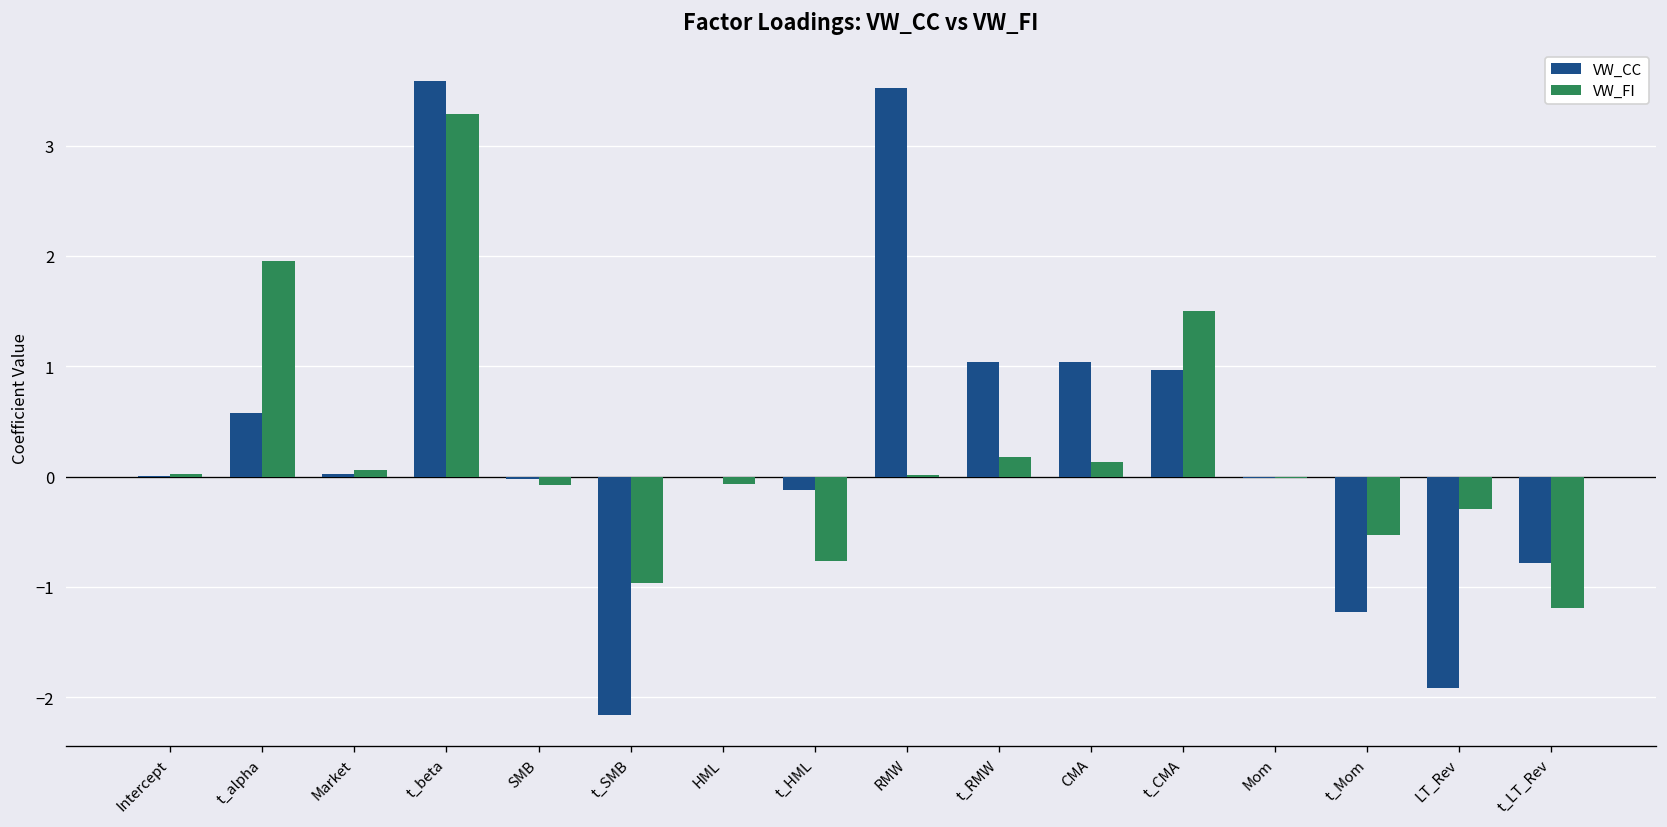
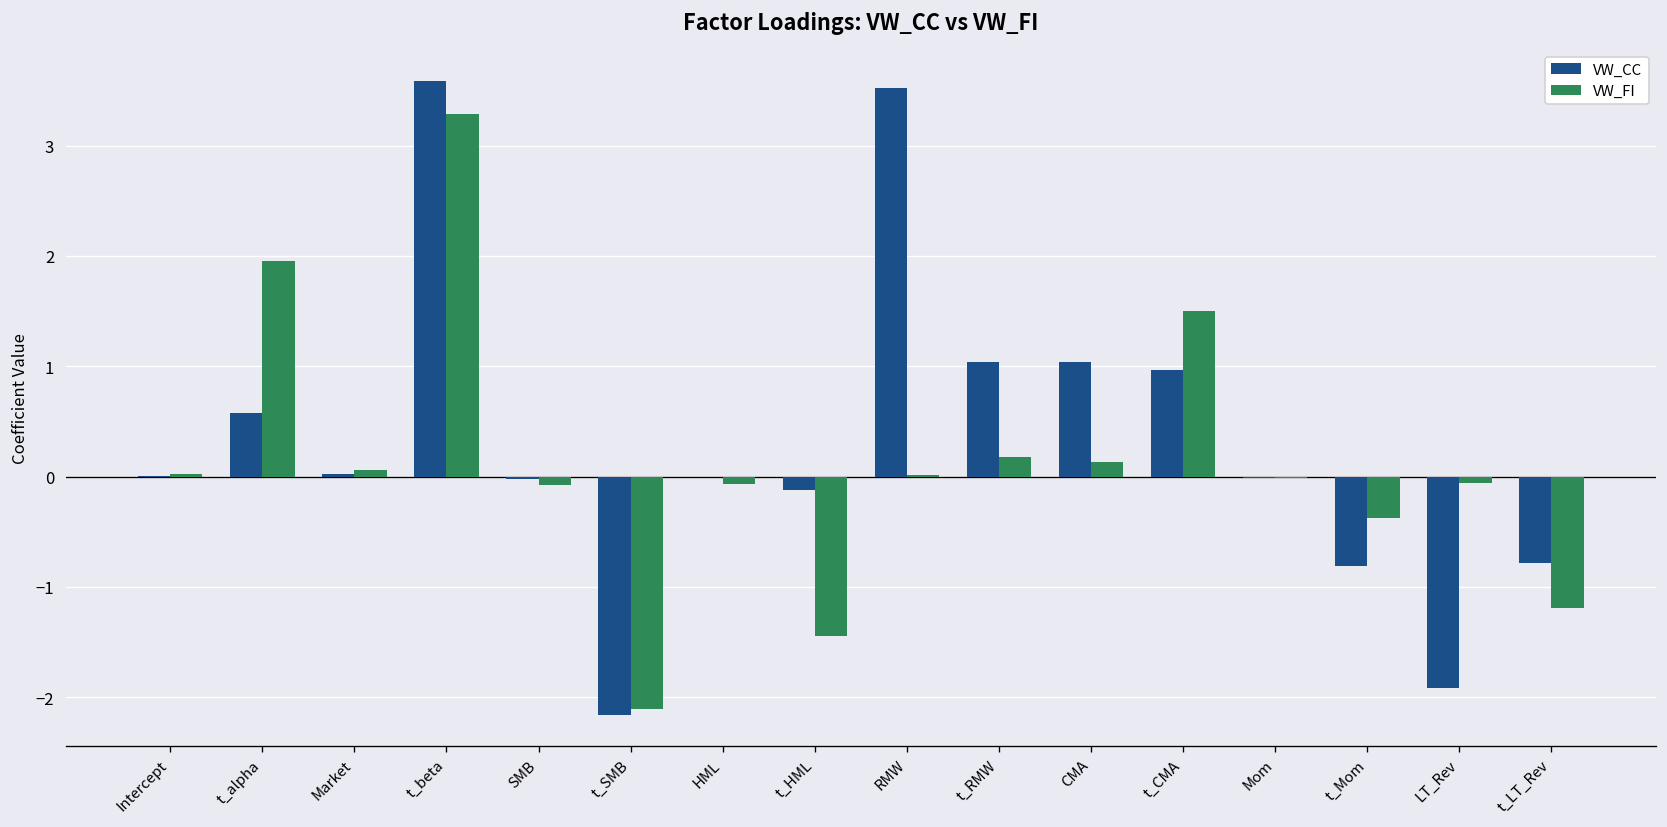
VW_FI, t_SMB: -1.0 -> -2.1
VW_FI, t_HML: -0.8 -> -1.4
VW_CC, t_Mom: -1.2 -> -0.8
VW_FI, t_Mom: -0.5 -> -0.4
VW_FI, LT_Rev: -0.3 -> -0.1
